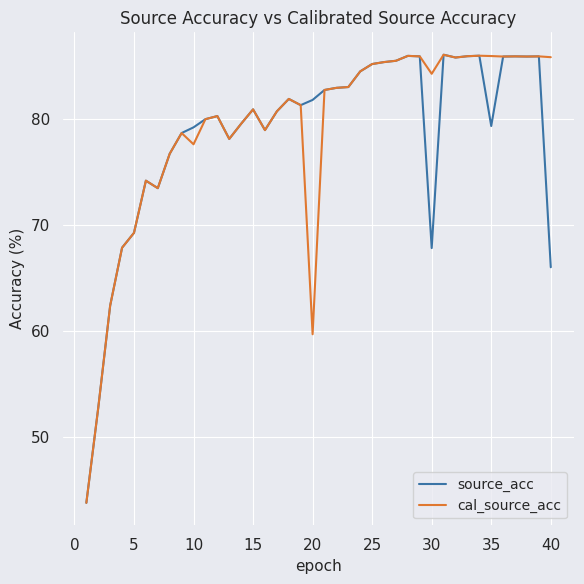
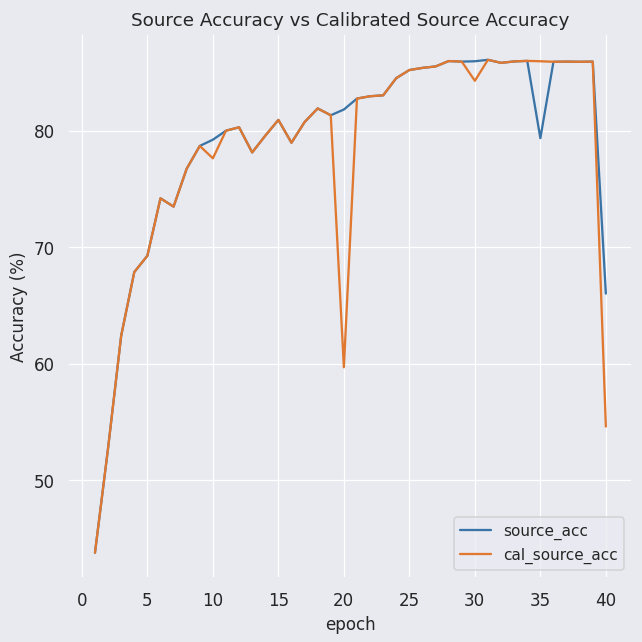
source_acc, 30: 67.8 -> 85.9
cal_source_acc, 40: 85.8 -> 54.6
